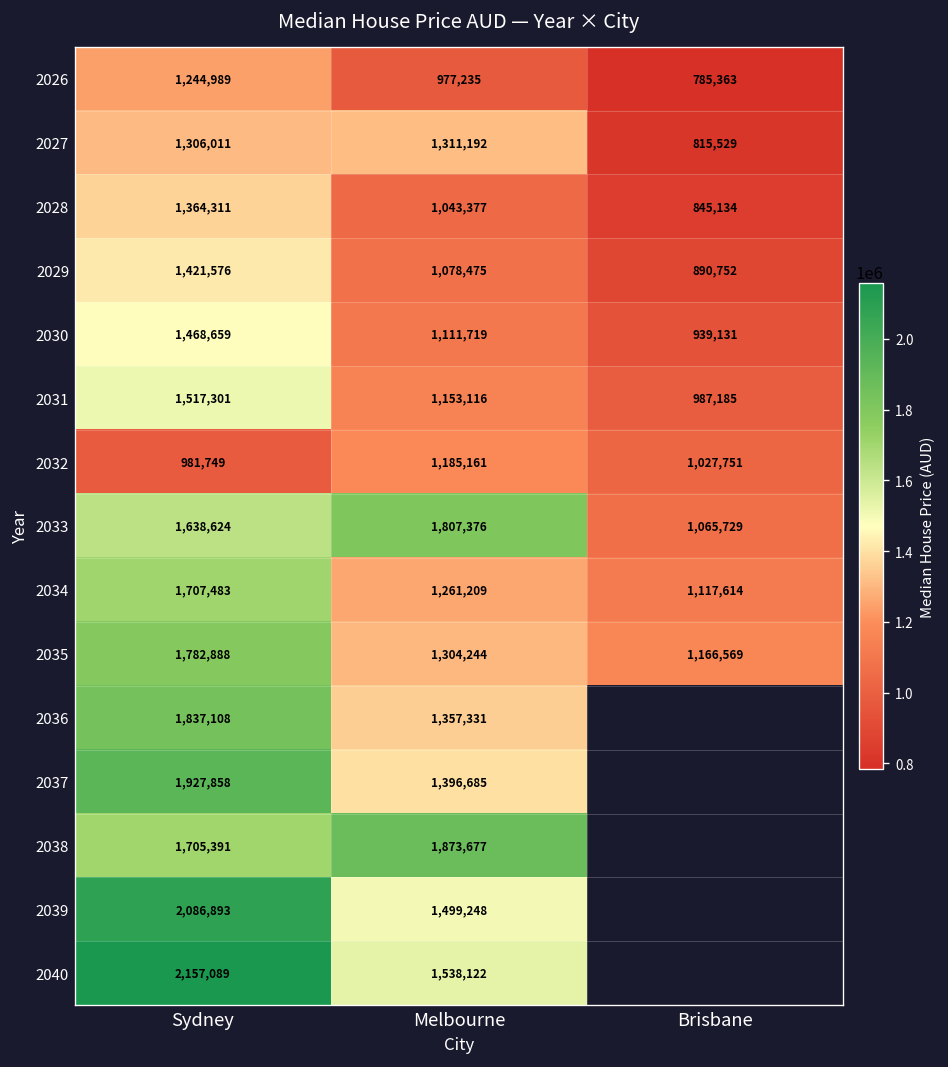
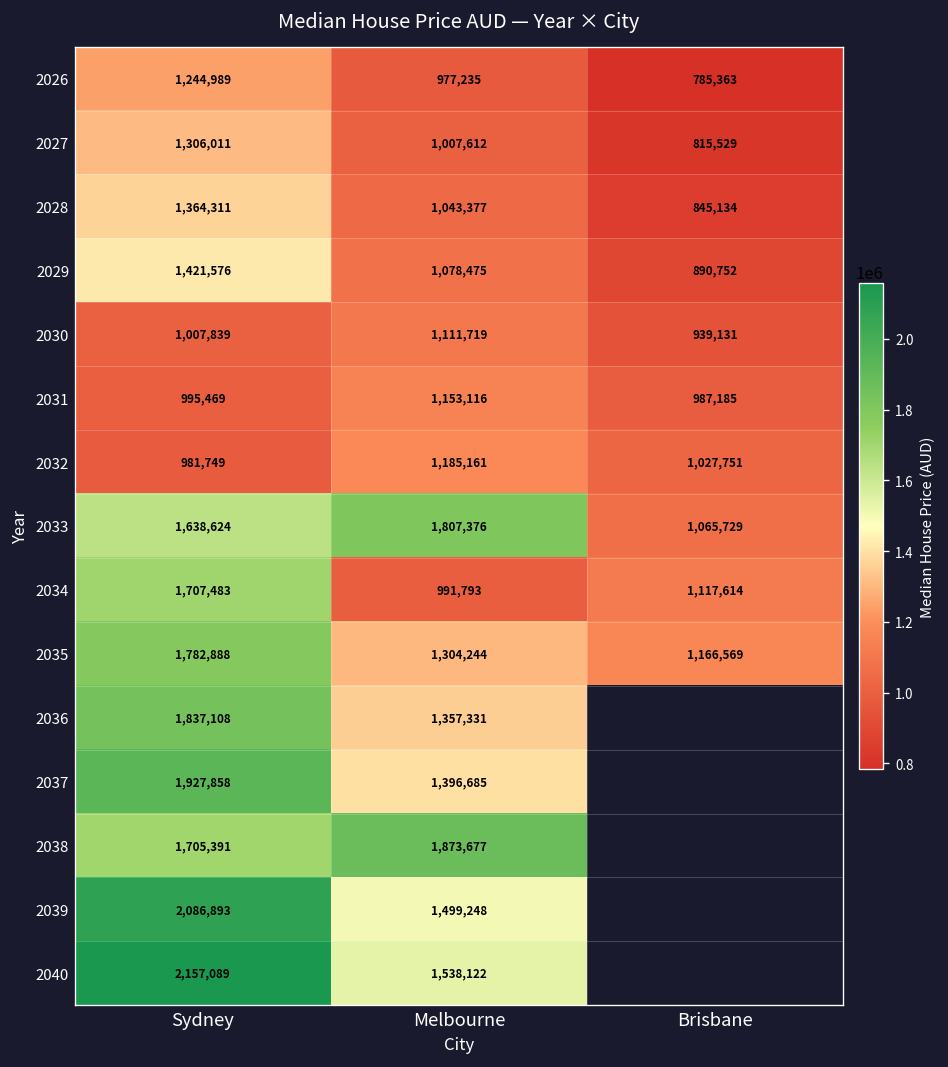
2027, Melbourne: 1,311,192 -> 1,007,612
2030, Sydney: 1,468,659 -> 1,007,839
2031, Sydney: 1,517,301 -> 995,469
2034, Melbourne: 1,261,209 -> 991,793
